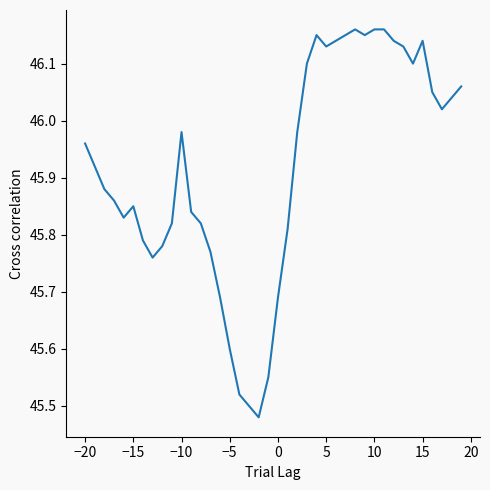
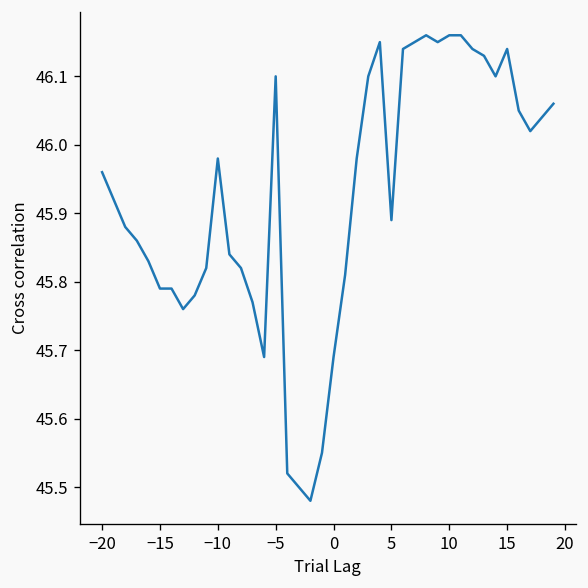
−15: 45.85 -> 45.79
−5: 45.6 -> 46.1
5: 46.13 -> 45.89
